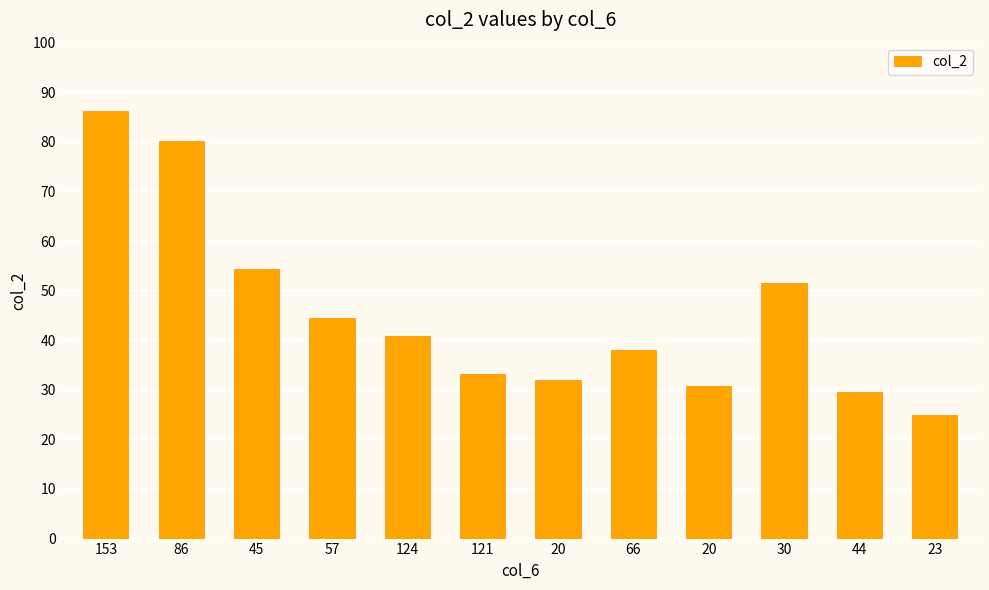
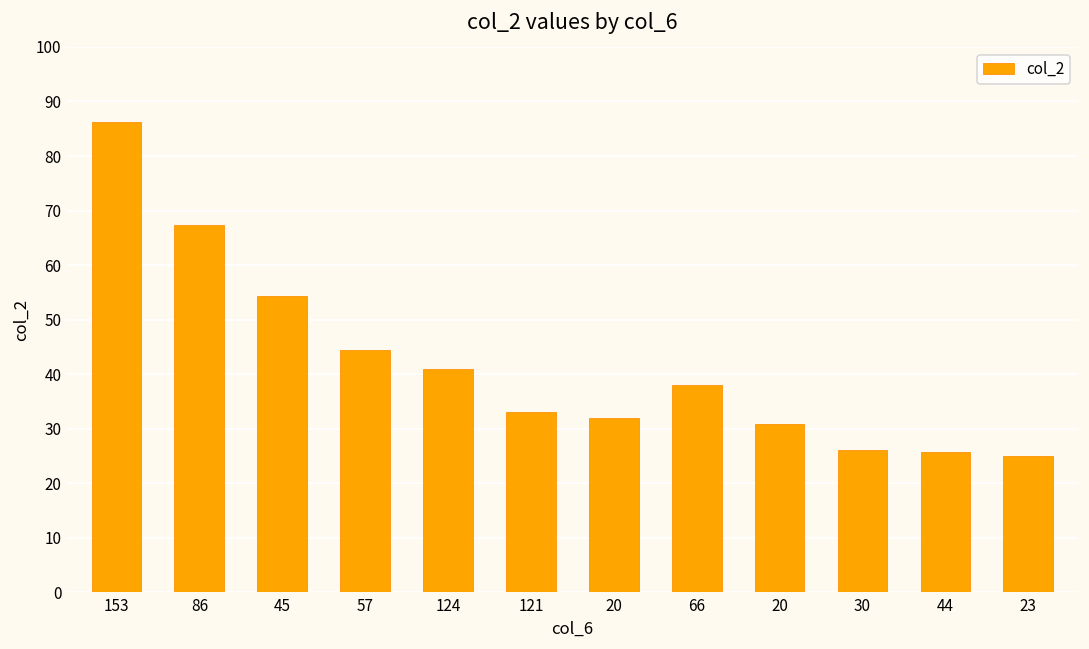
86: 80 -> 67
30: 52 -> 26
44: 30 -> 26
